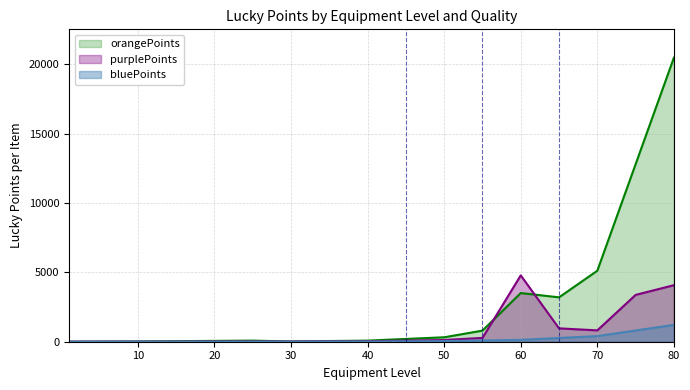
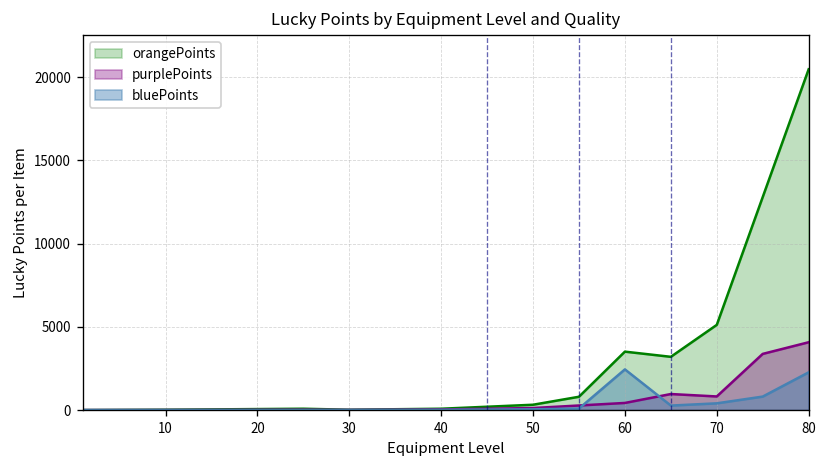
purplePoints, 60: 4800 -> 400
bluePoints, 60: 100 -> 2400
bluePoints, 80: 1200 -> 2300
